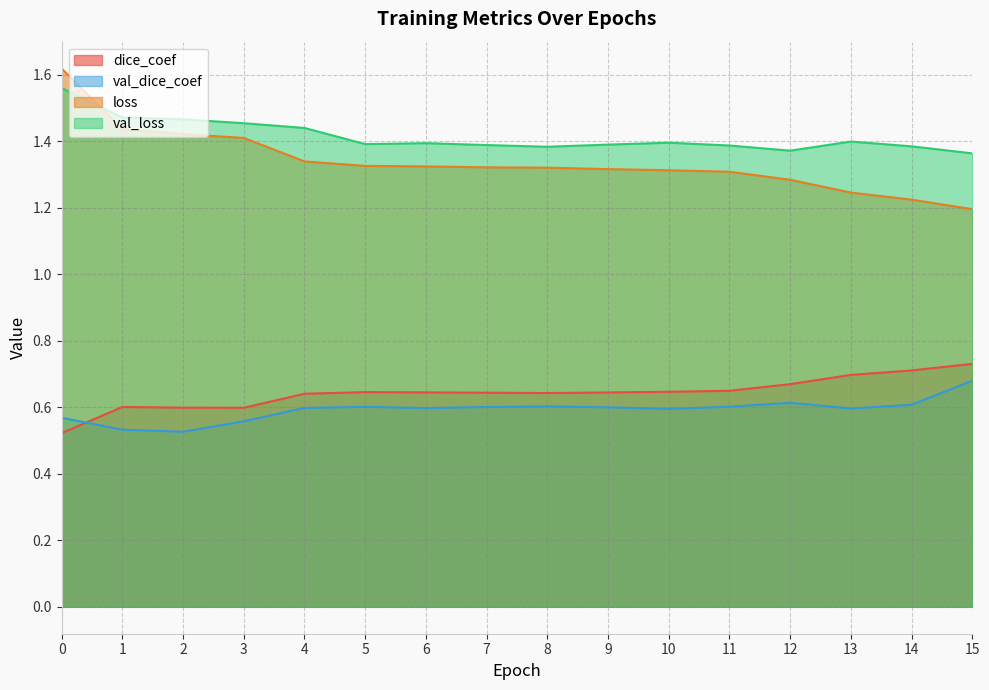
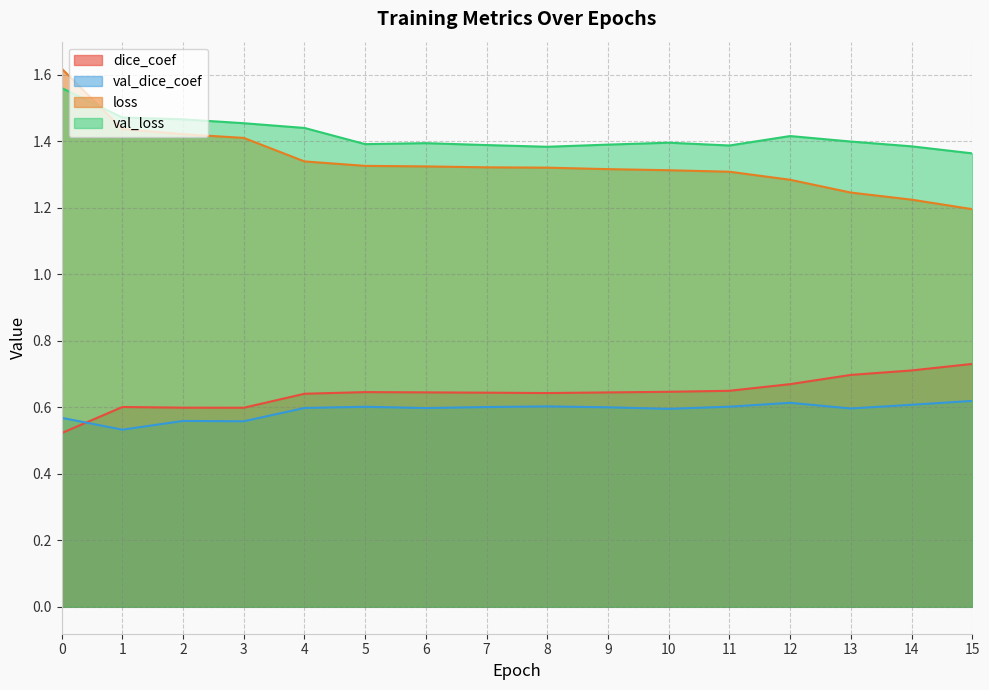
val_dice_coef, 2: 0.53 -> 0.56
val_loss, 12: 1.37 -> 1.42
val_dice_coef, 15: 0.68 -> 0.62
